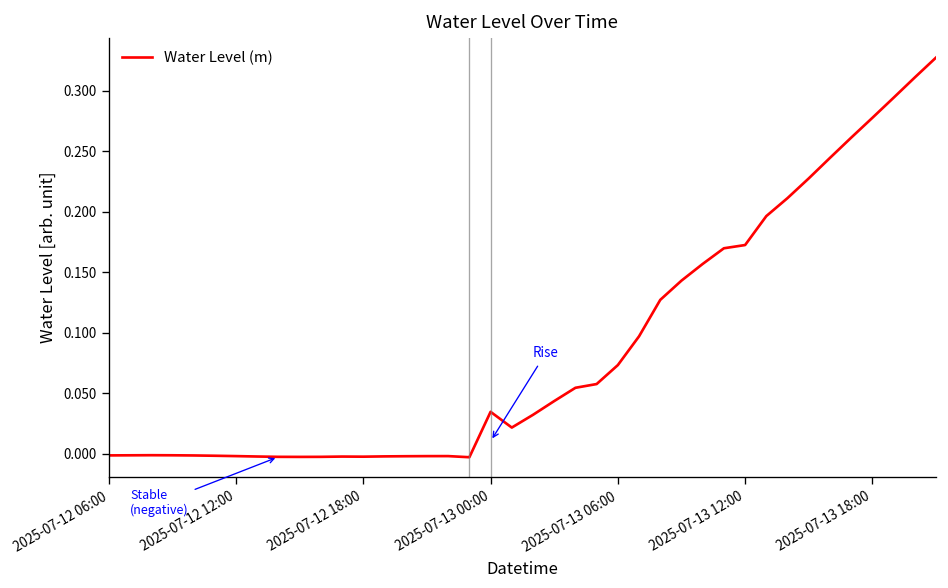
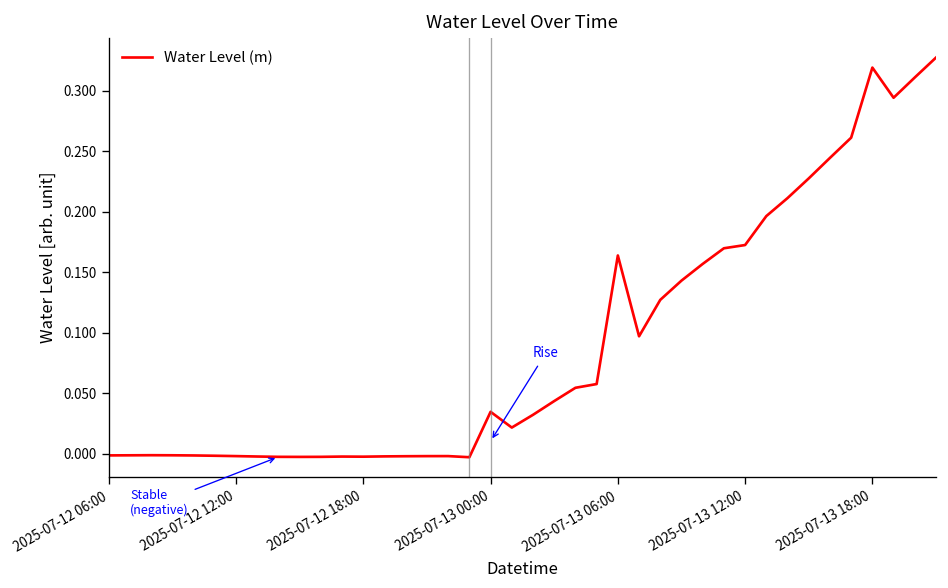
2025-07-13 06:00: 0.073 -> 0.164
2025-07-13 18:00: 0.277 -> 0.319
